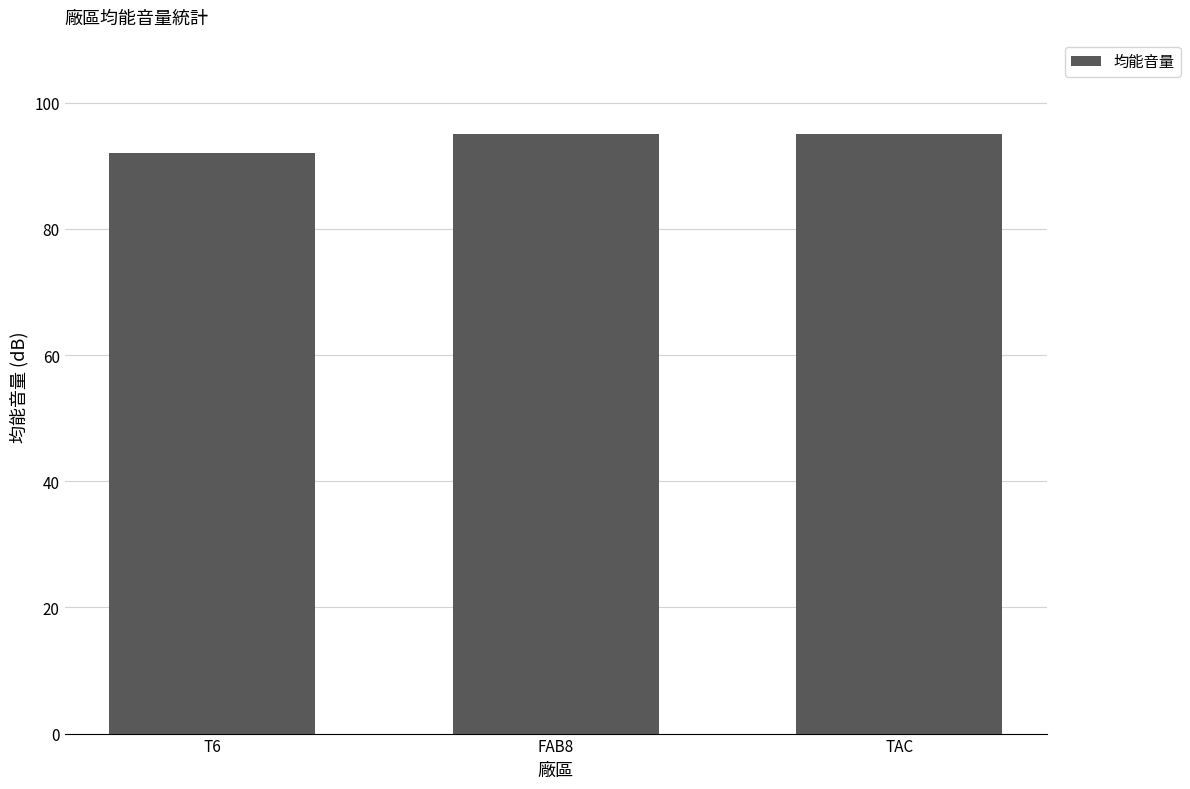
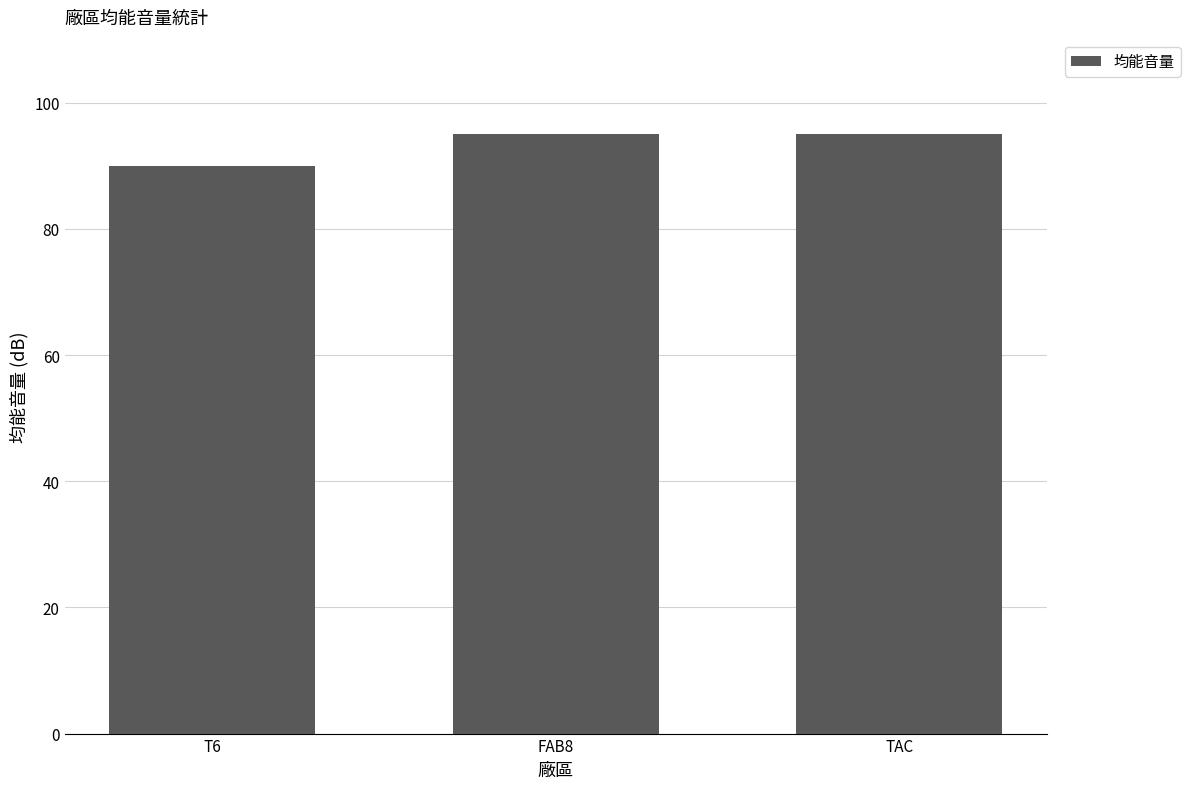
T6: 92 -> 90
